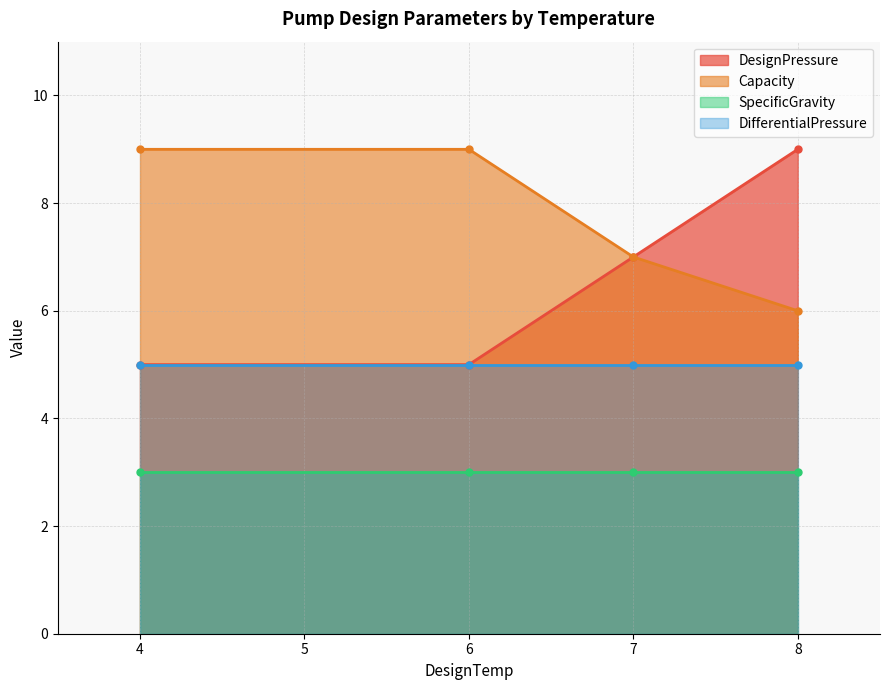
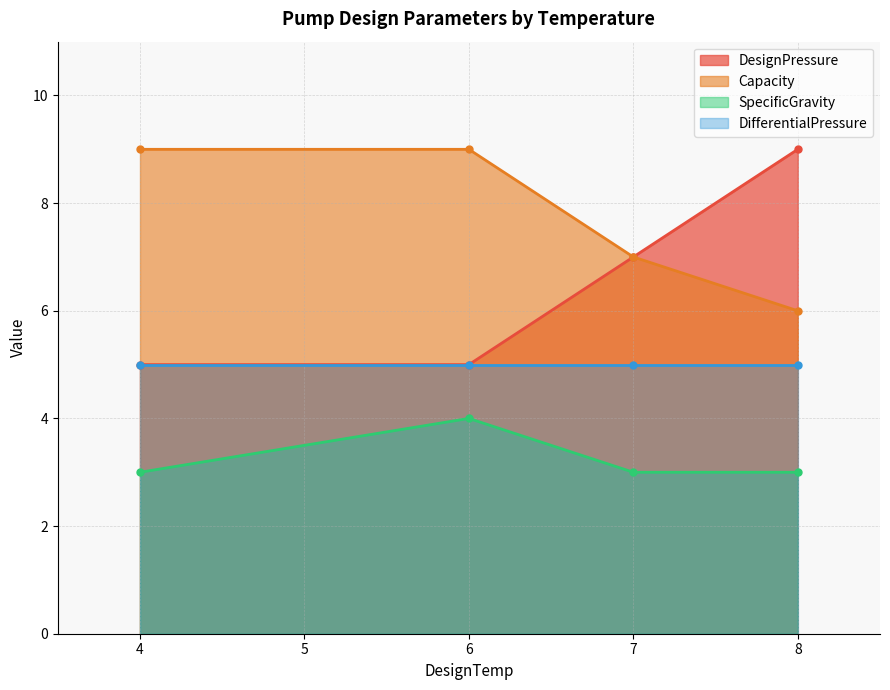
SpecificGravity, 6: 3 -> 4
